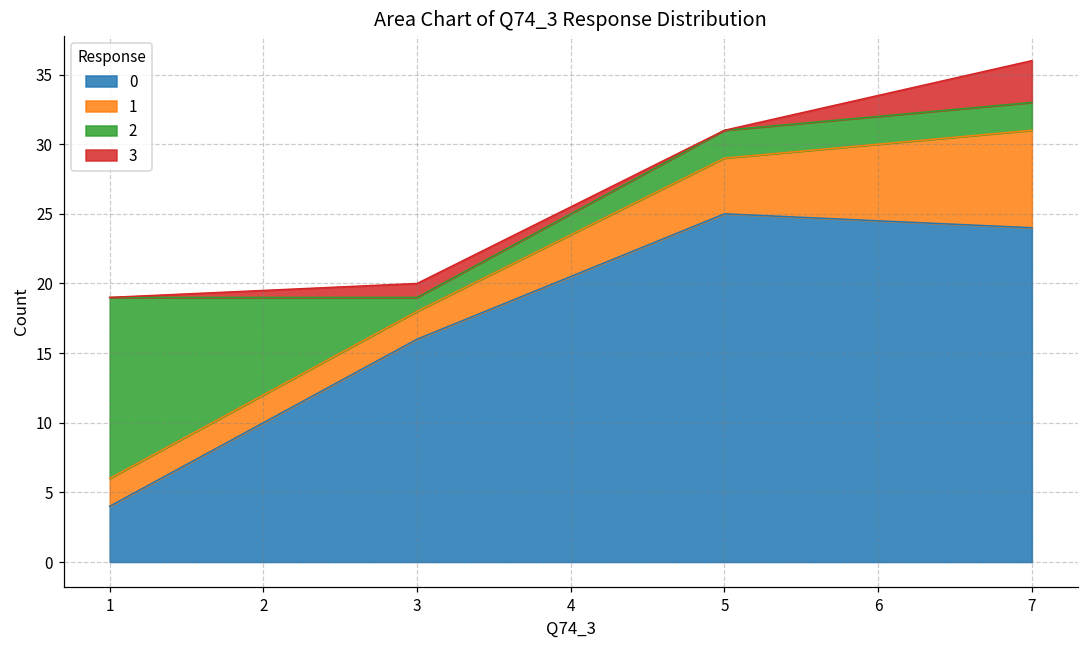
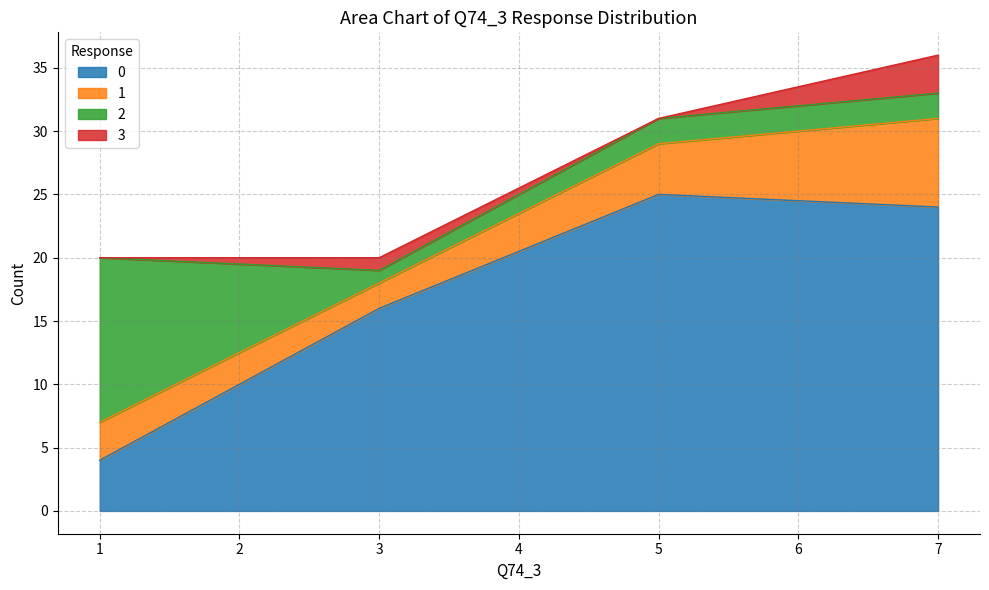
1, 1: 2 -> 3
